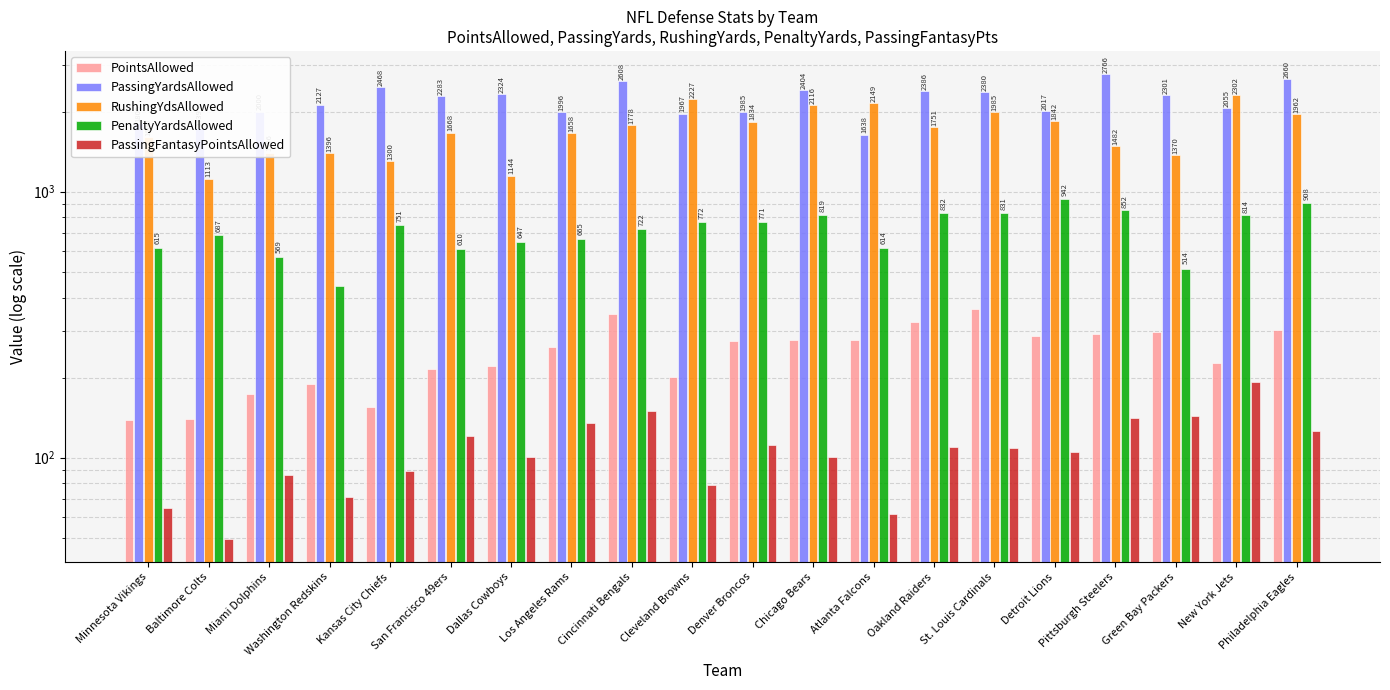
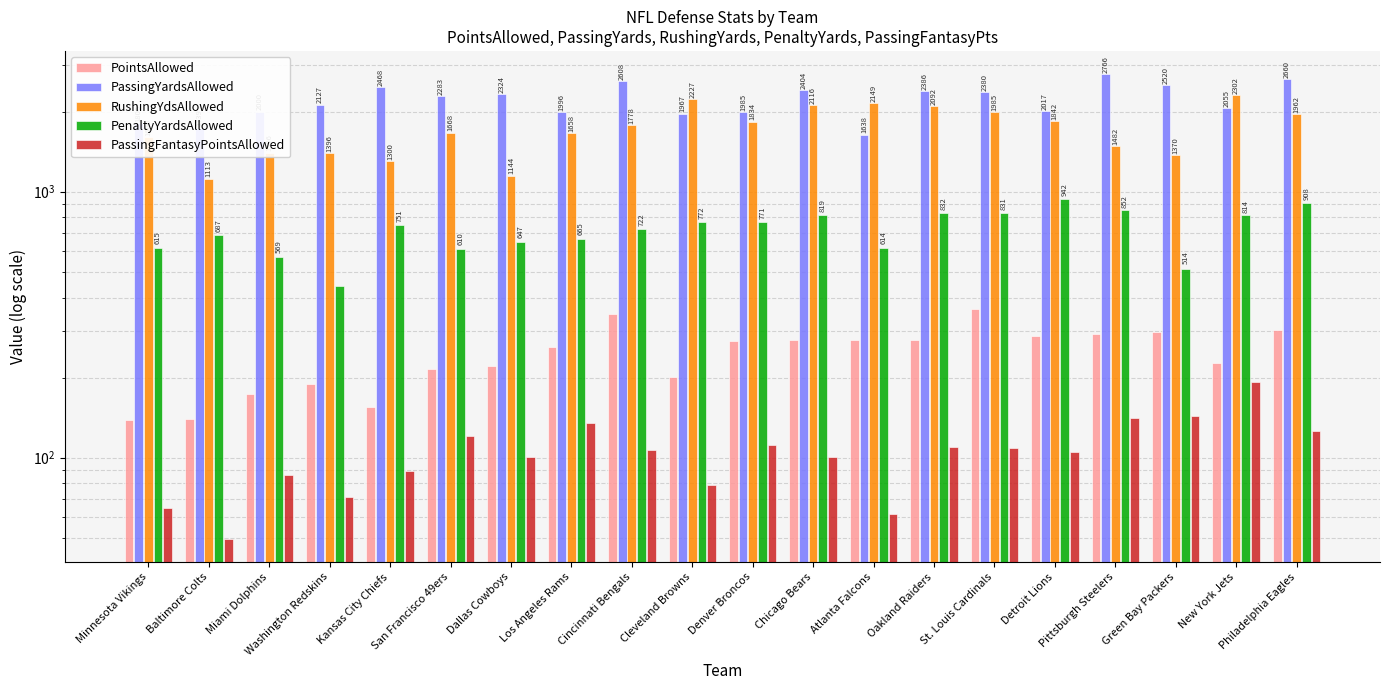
PassingFantasyPointsAllowed, Cincinnati Bengals: 150 -> 107
PointsAllowed, Oakland Raiders: 320 -> 280
RushingYdsAllowed, Oakland Raiders: 1751 -> 2092
PassingYardsAllowed, Green Bay Packers: 2301 -> 2520
